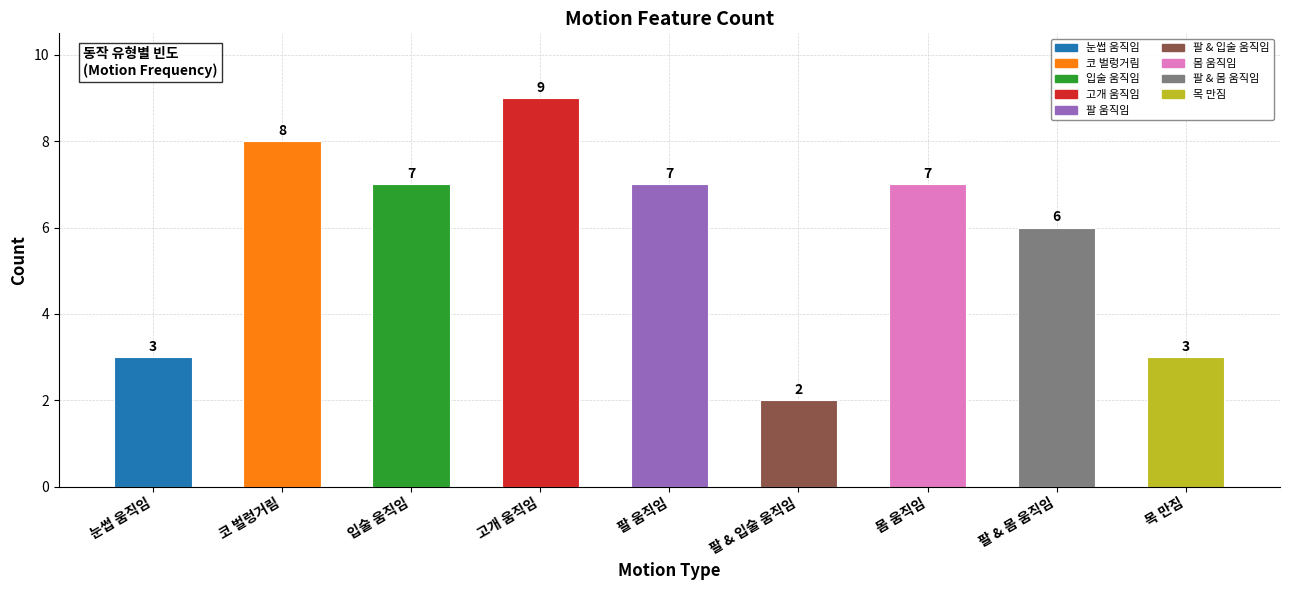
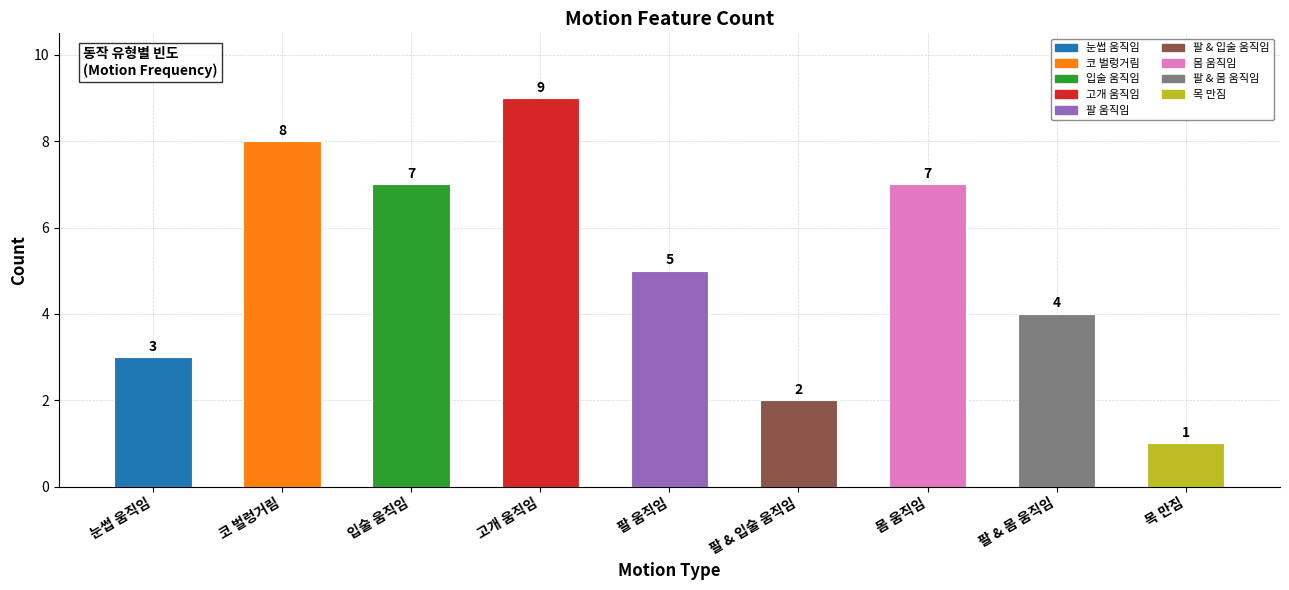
팔 움직임: 7 -> 5
팔 & 몸 움직임: 6 -> 4
목 만짐: 3 -> 1
